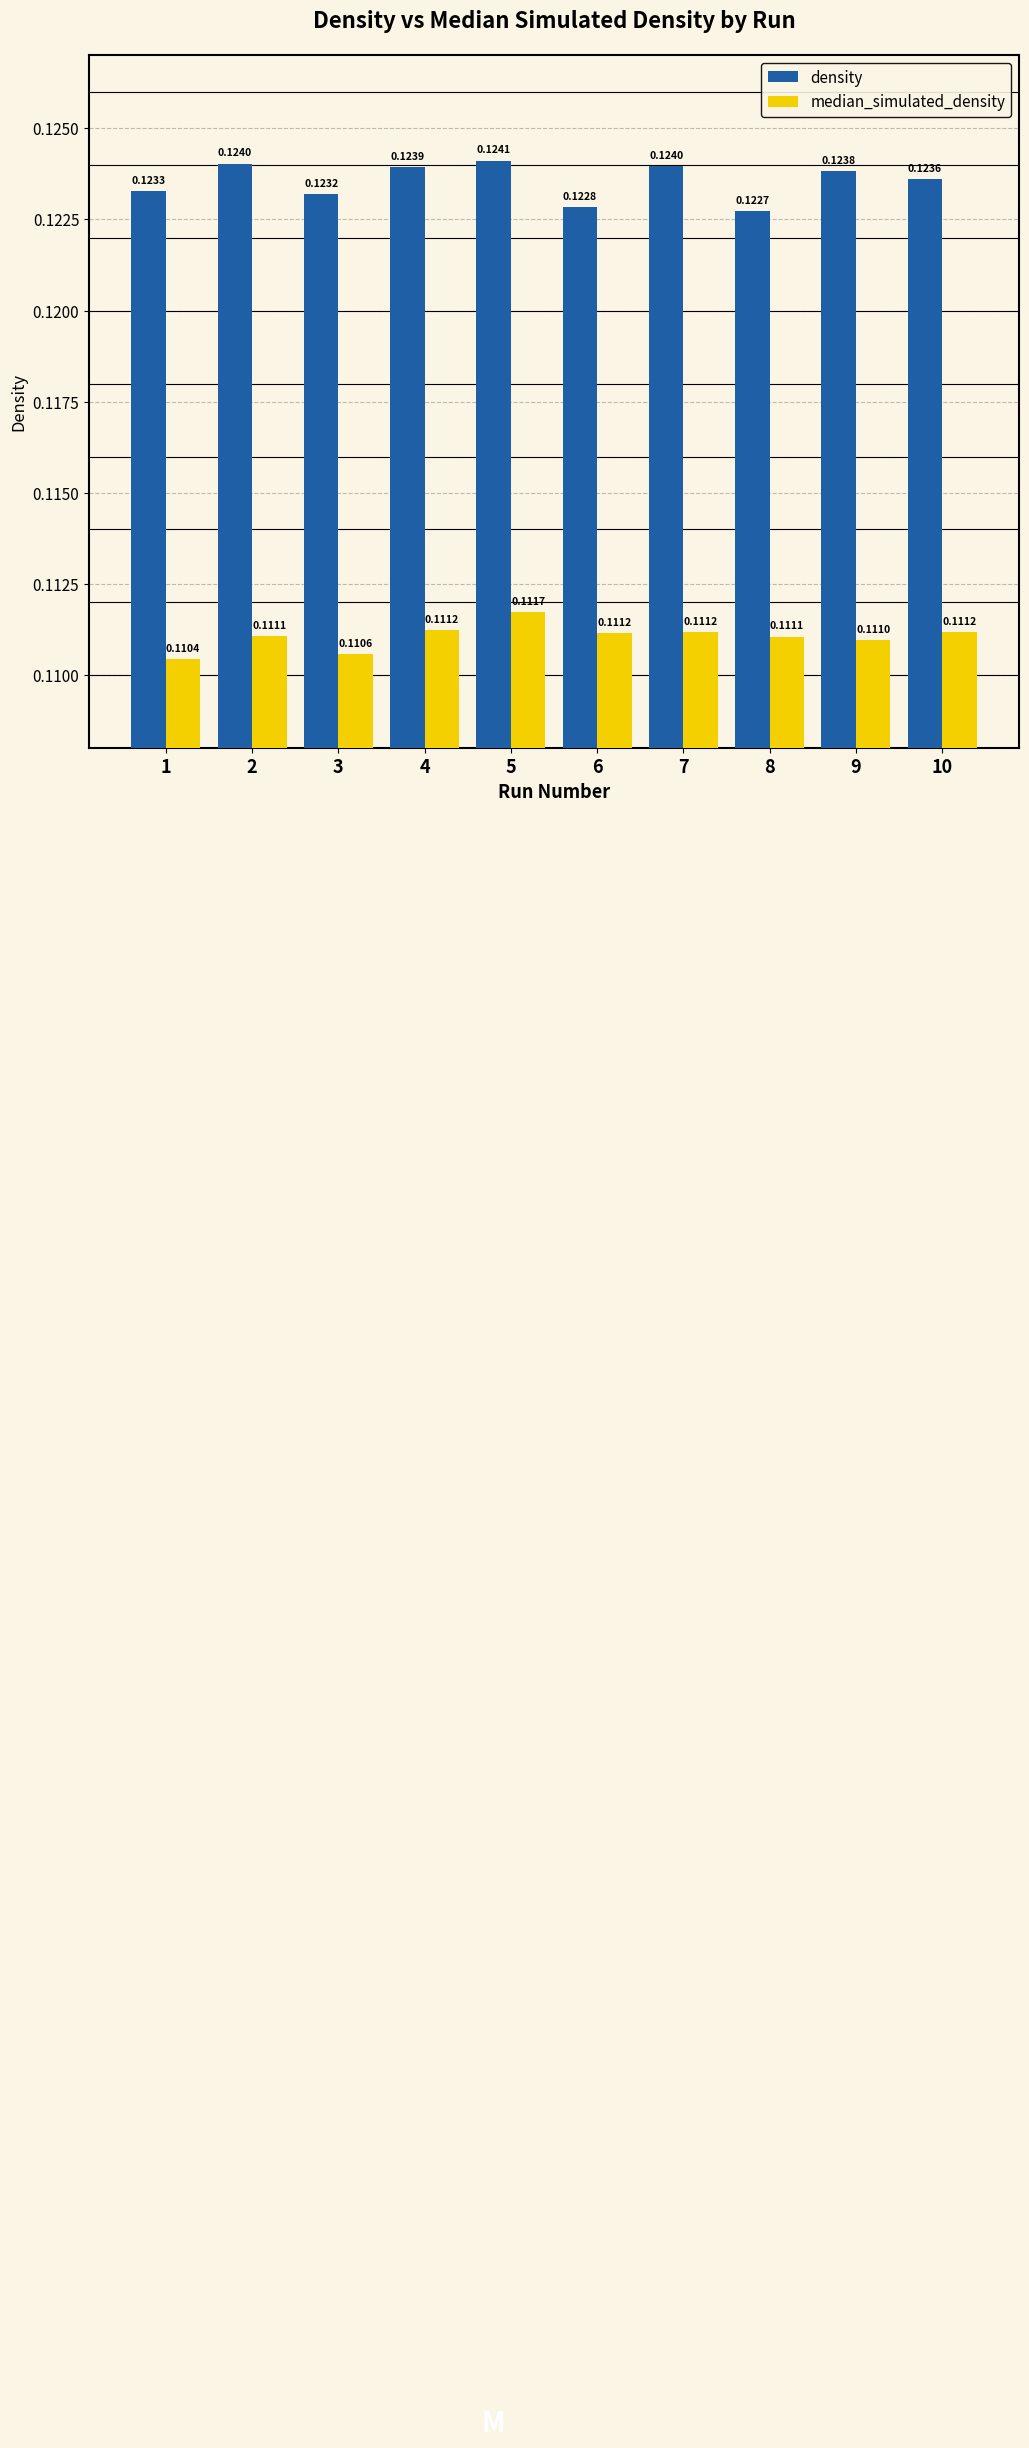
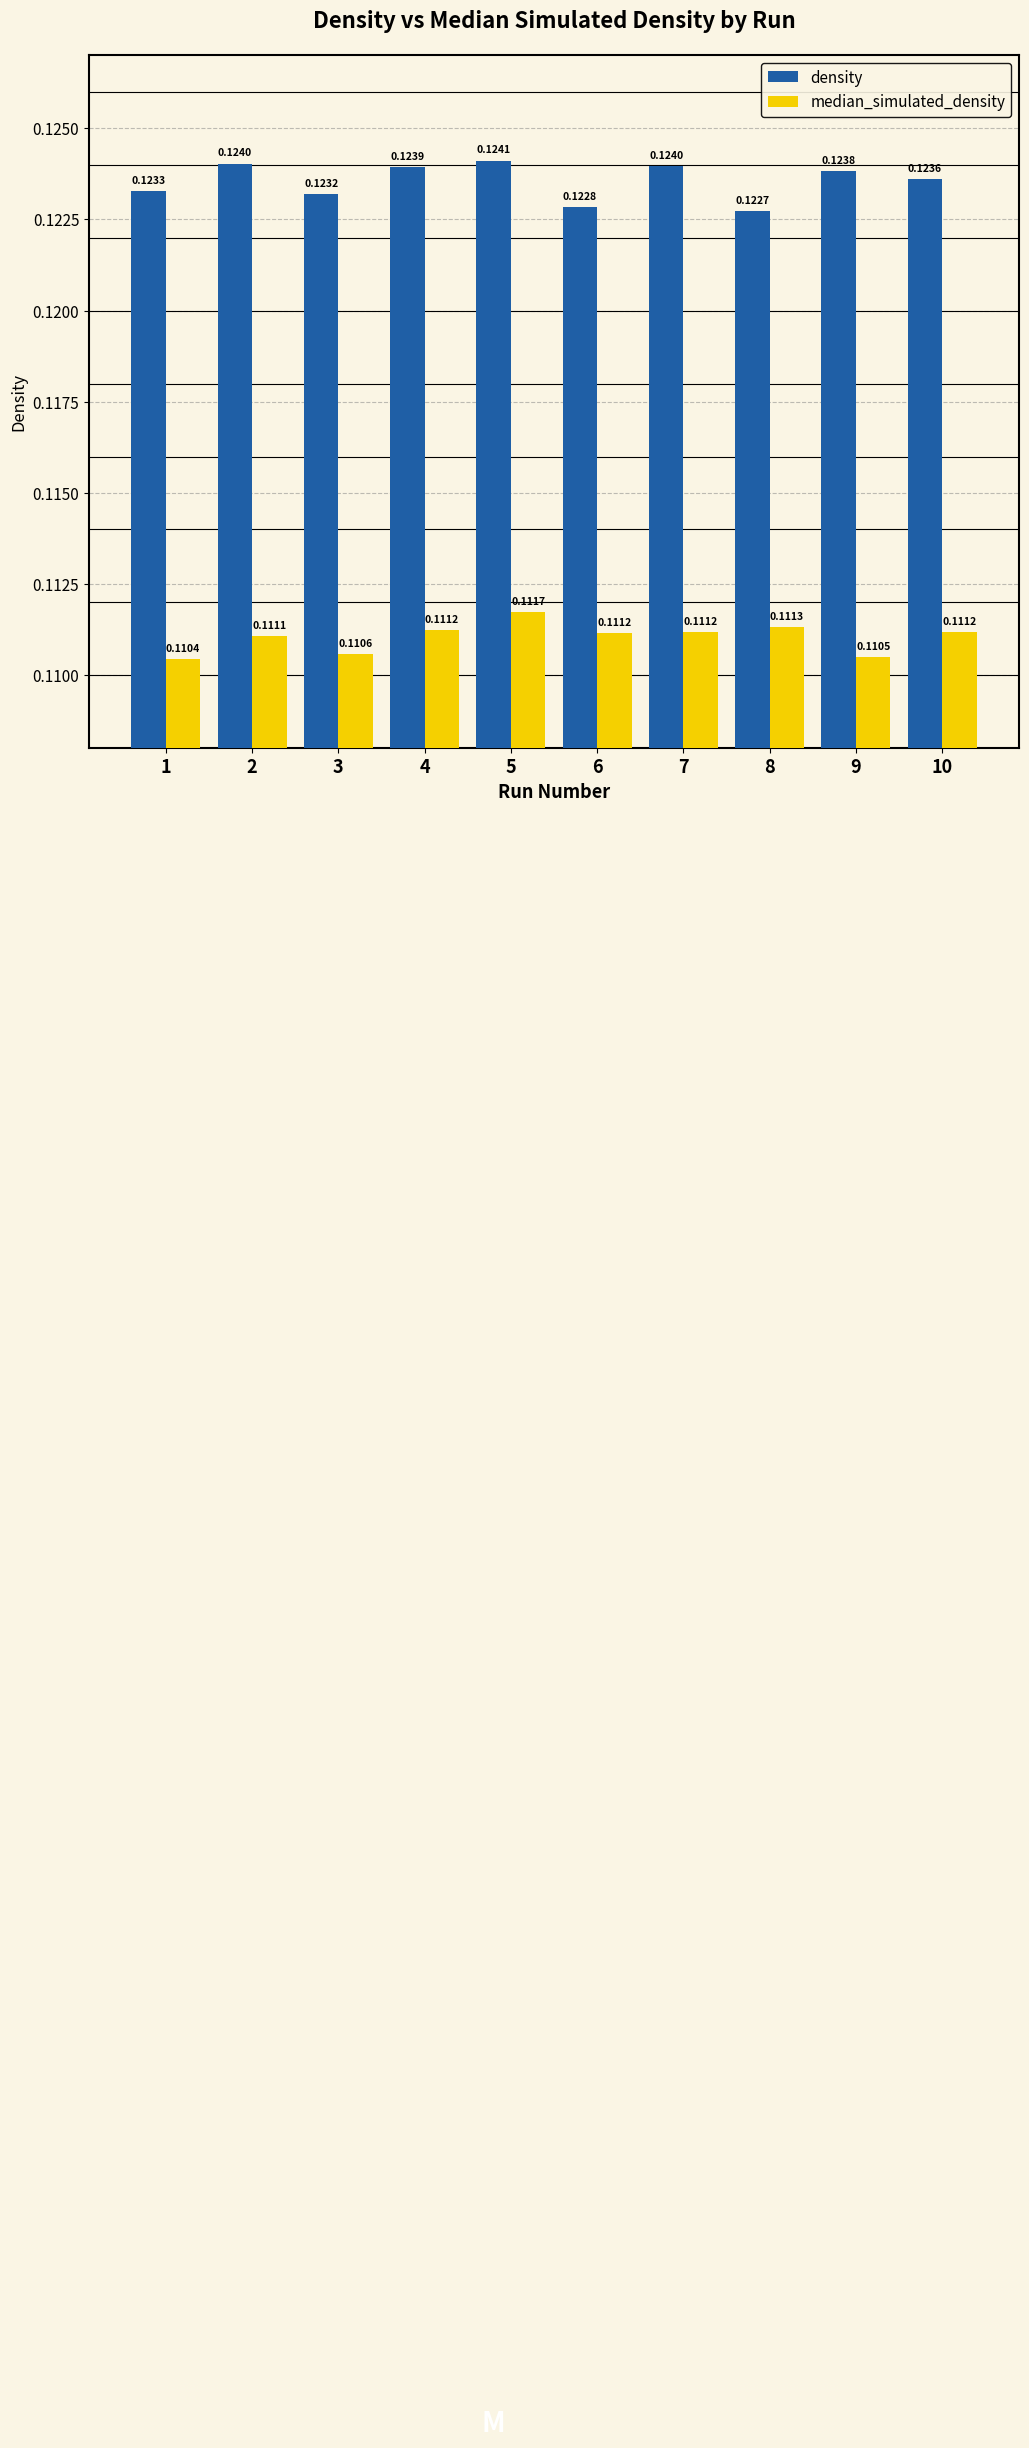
median_simulated_density, 8: 0.1111 -> 0.1113
median_simulated_density, 9: 0.1110 -> 0.1105
